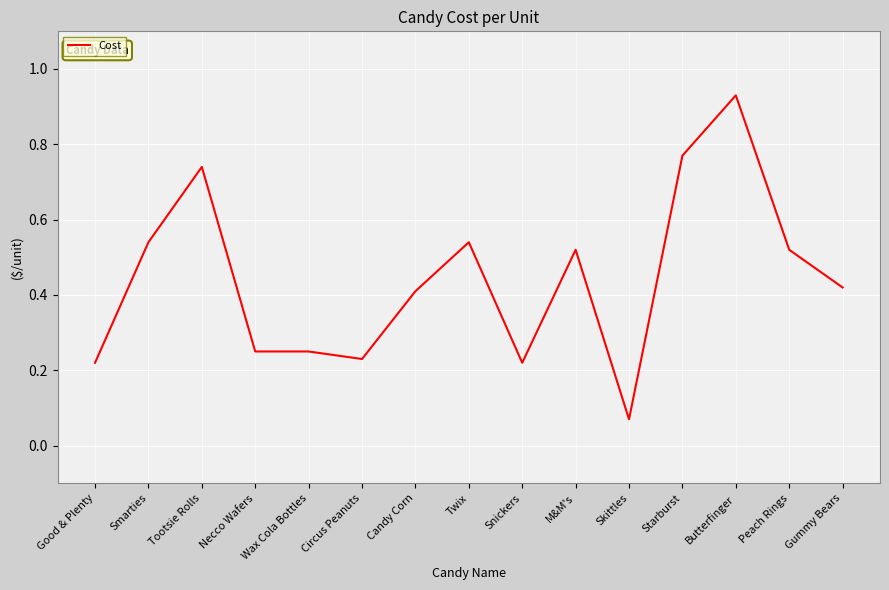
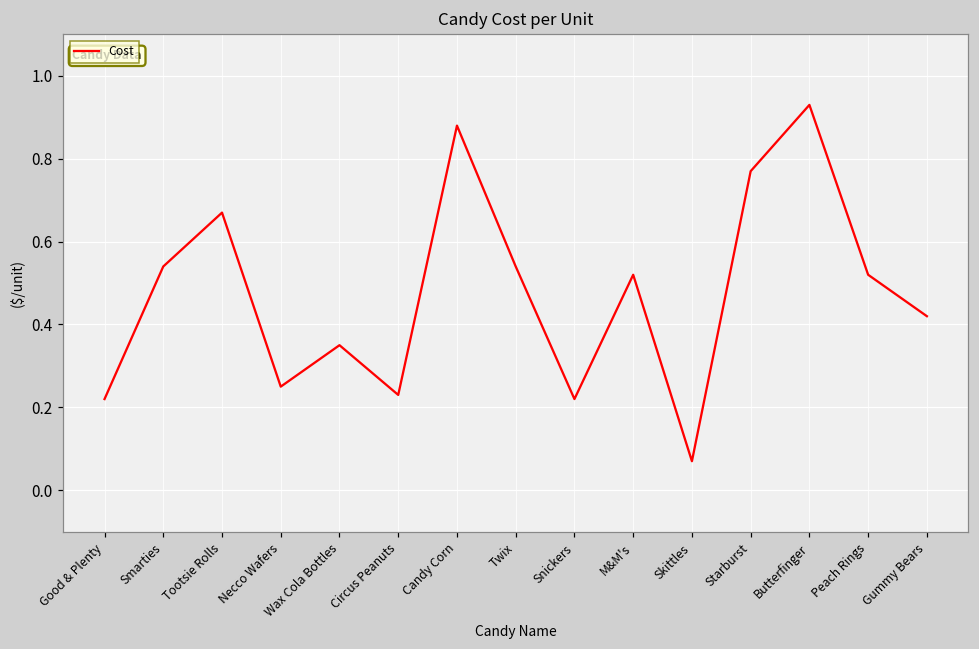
Tootsie Rolls: 0.74 -> 0.67
Wax Cola Bottles: 0.25 -> 0.35
Candy Corn: 0.41 -> 0.88
